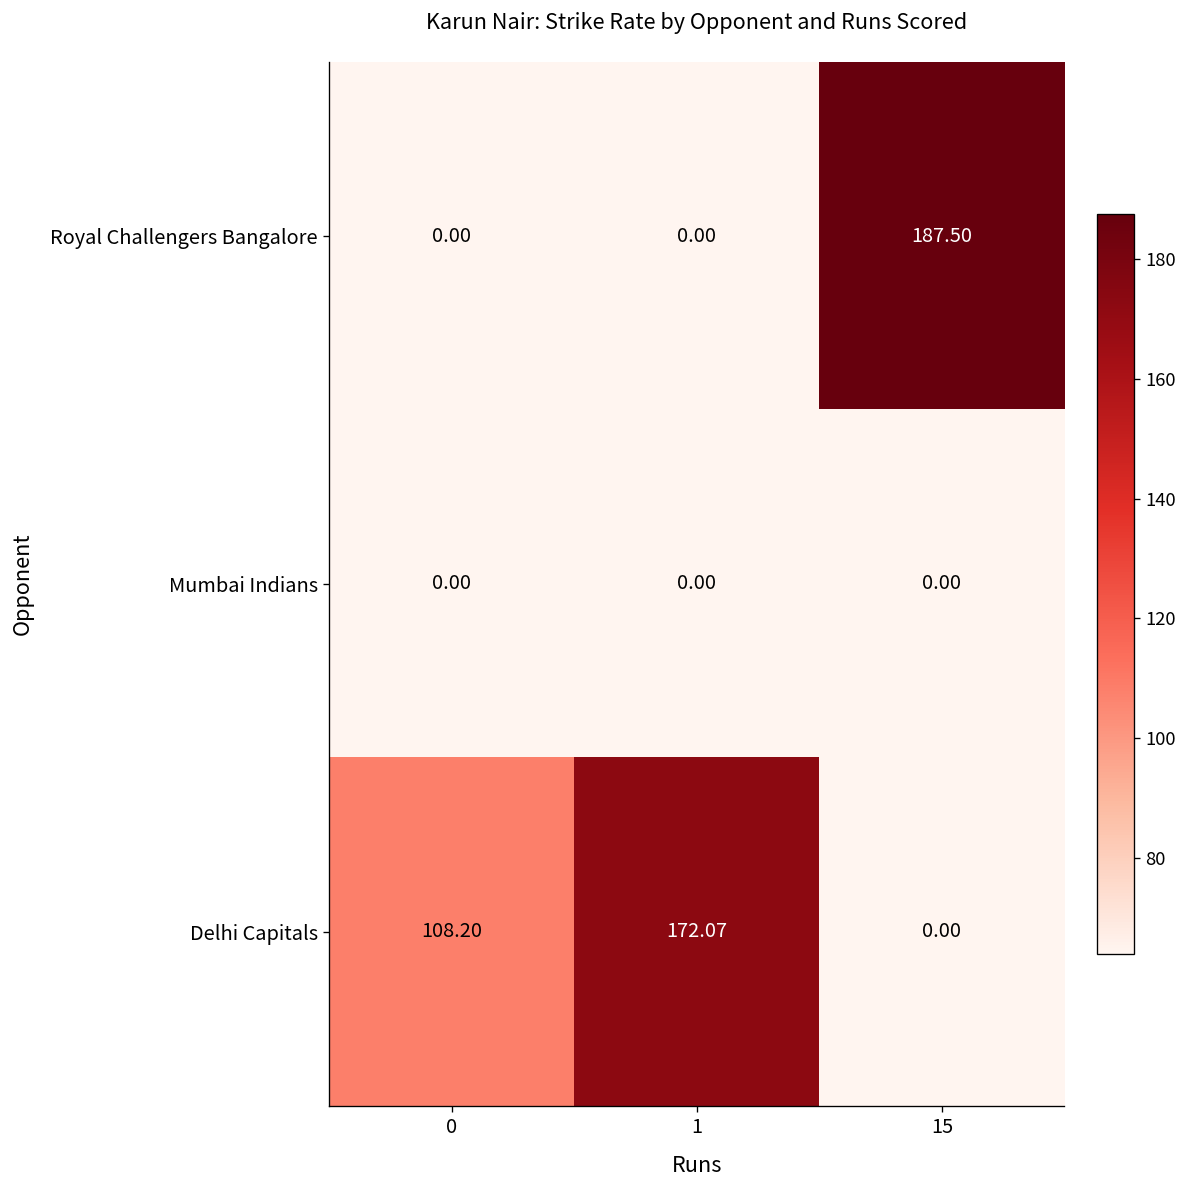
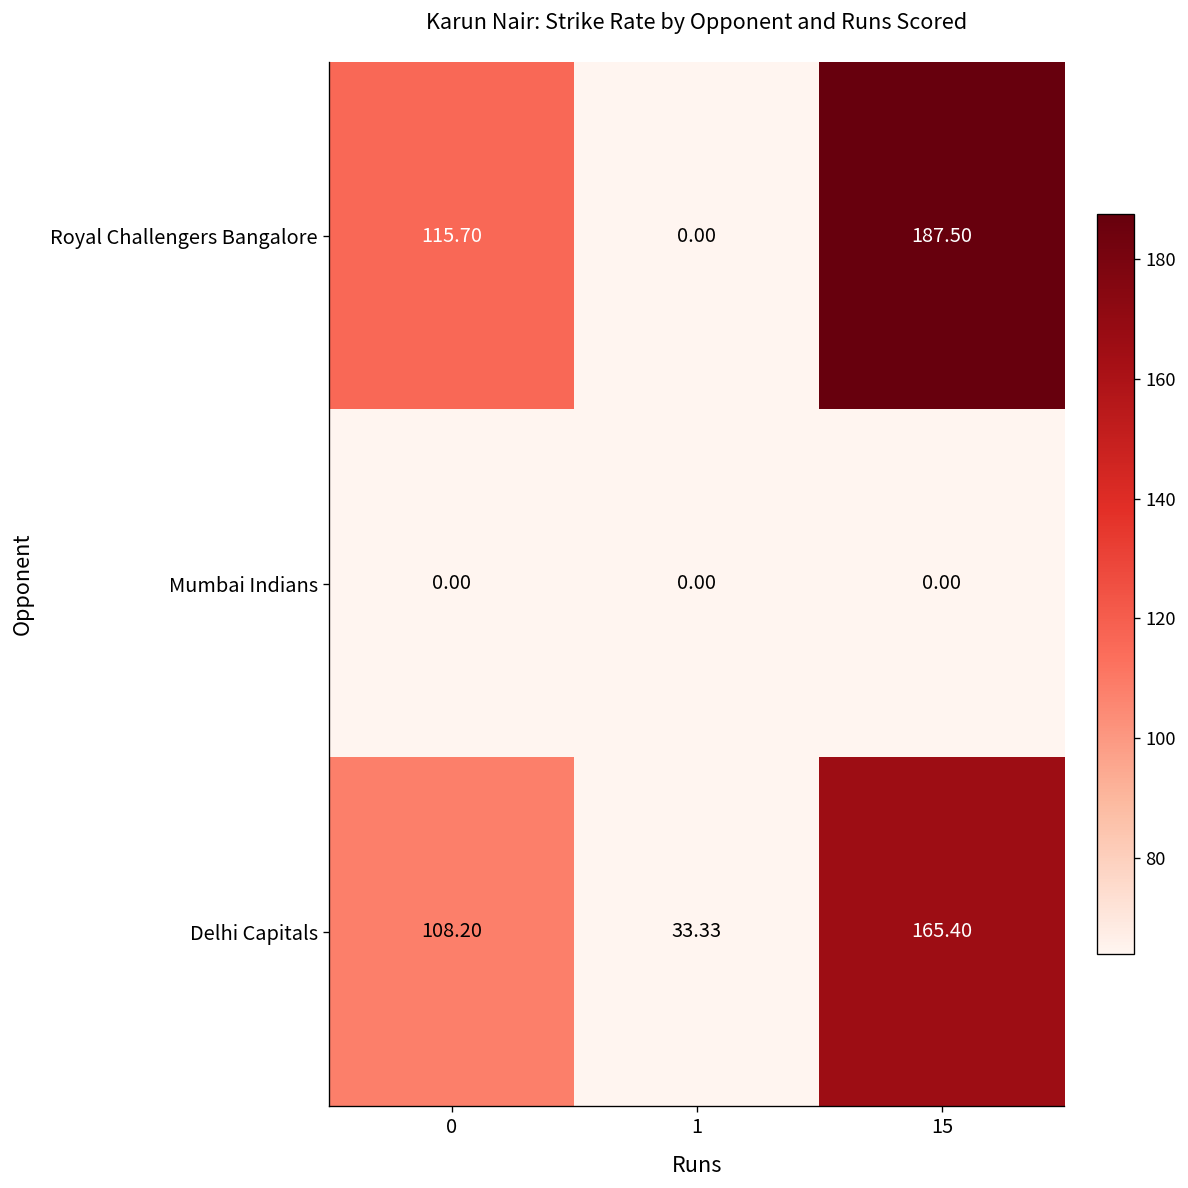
Royal Challengers Bangalore, 0: 0.00 -> 115.70
Delhi Capitals, 1: 172.07 -> 33.33
Delhi Capitals, 15: 0.00 -> 165.40
